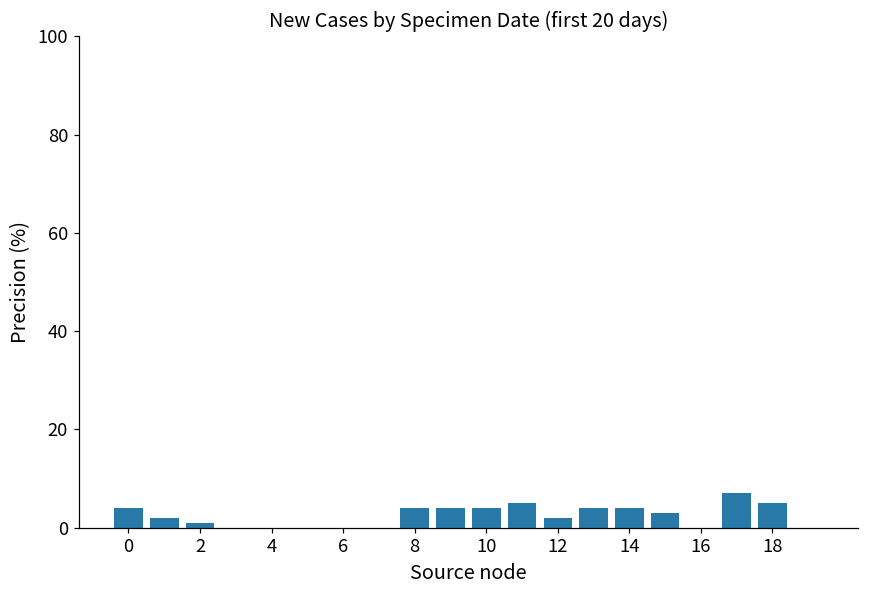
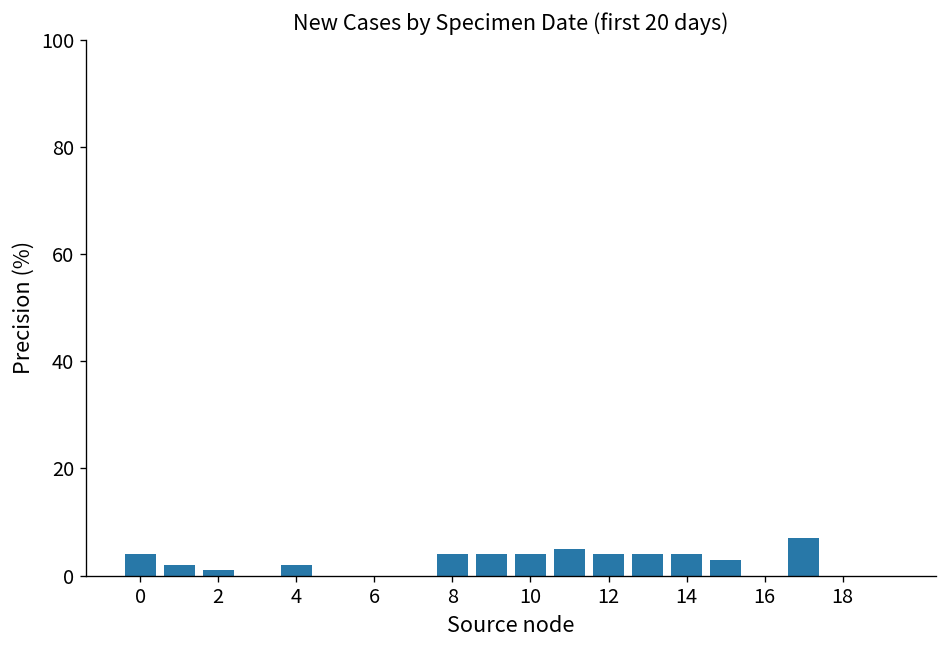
4: 0 -> 2
12: 2 -> 4
18: 5 -> 0
